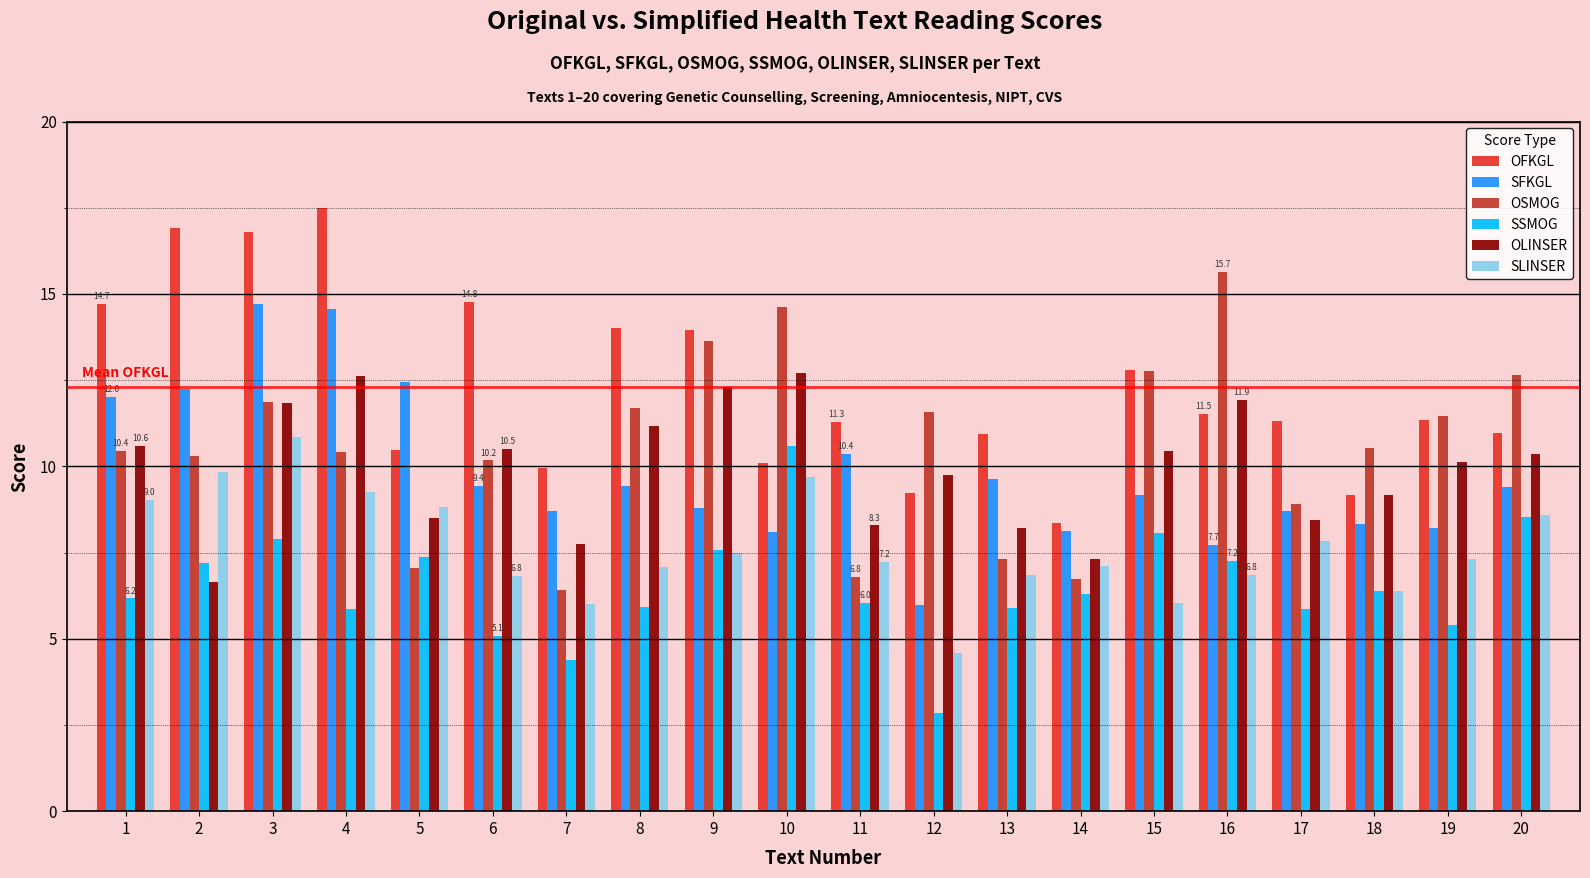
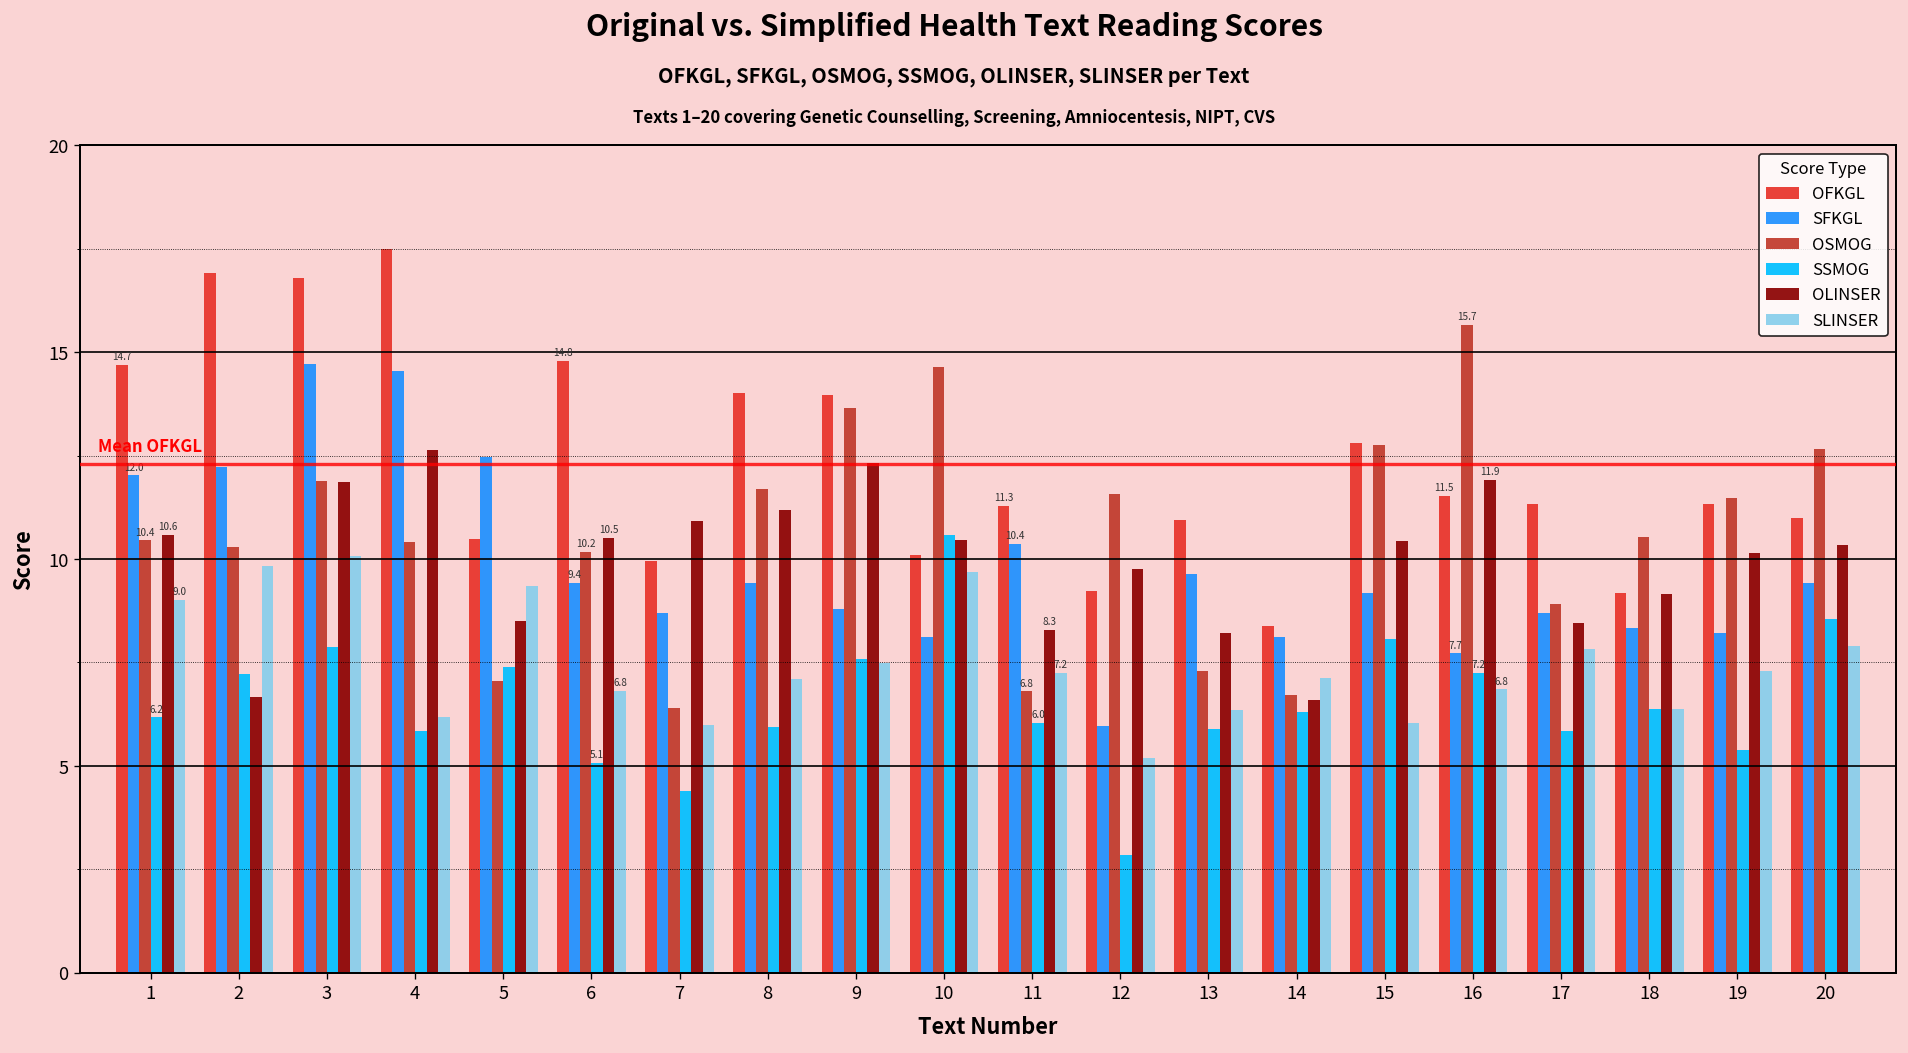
SLINSER, 3: 10.9 -> 10.1
SLINSER, 4: 9.3 -> 6.2
SLINSER, 5: 8.8 -> 9.3
OLINSER, 7: 7.8 -> 10.9
OLINSER, 10: 12.7 -> 10.5
SLINSER, 12: 4.6 -> 5.2
SLINSER, 13: 6.9 -> 6.4
OLINSER, 14: 7.3 -> 6.6
SLINSER, 20: 8.6 -> 7.9
